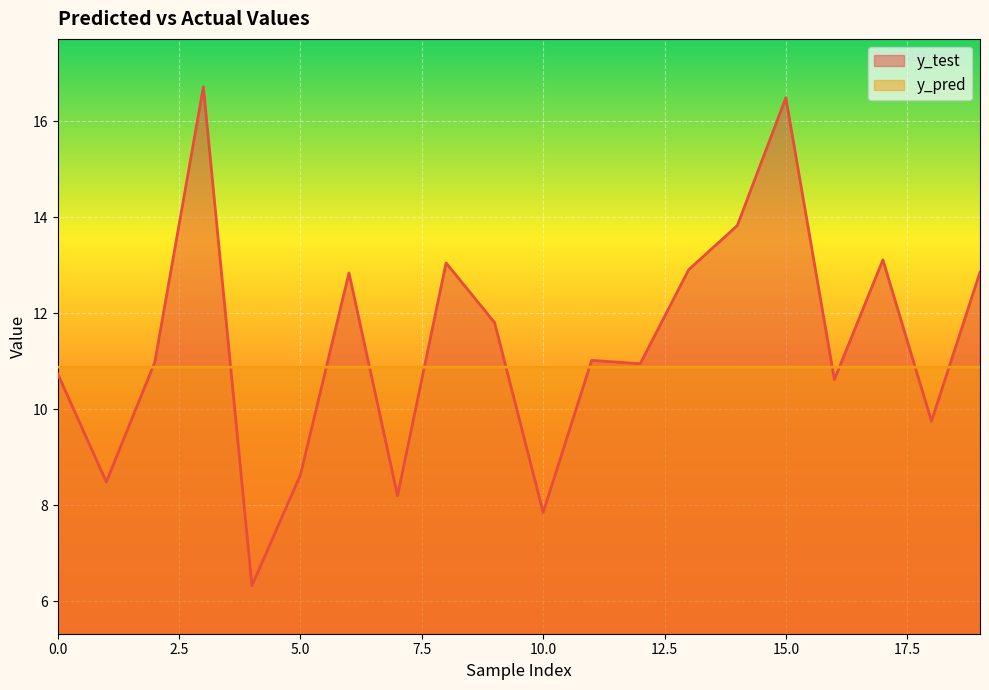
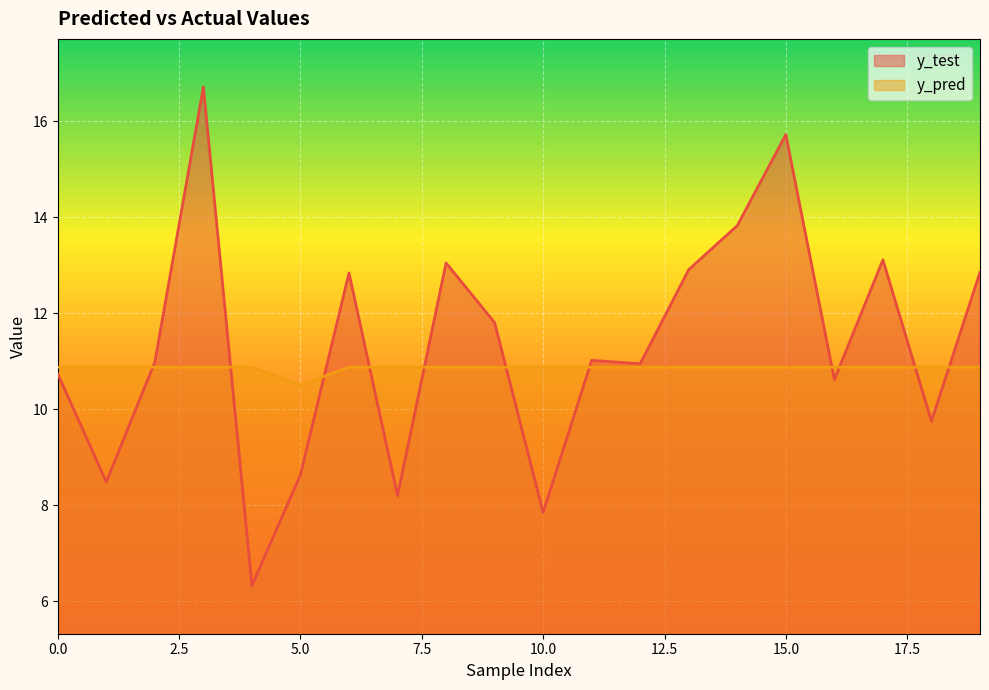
y_pred, 5.0: 10.9 -> 10.5
y_test, 15.0: 16.5 -> 15.7
